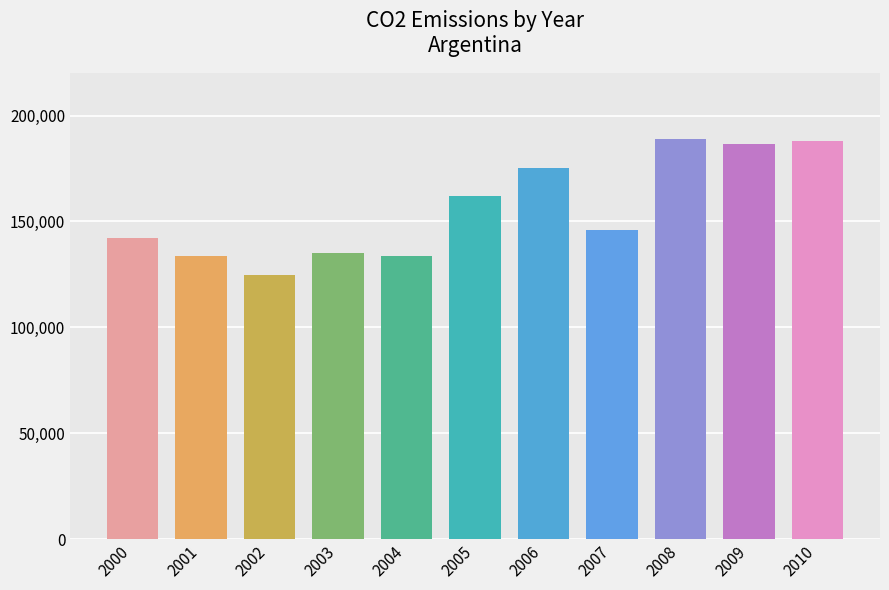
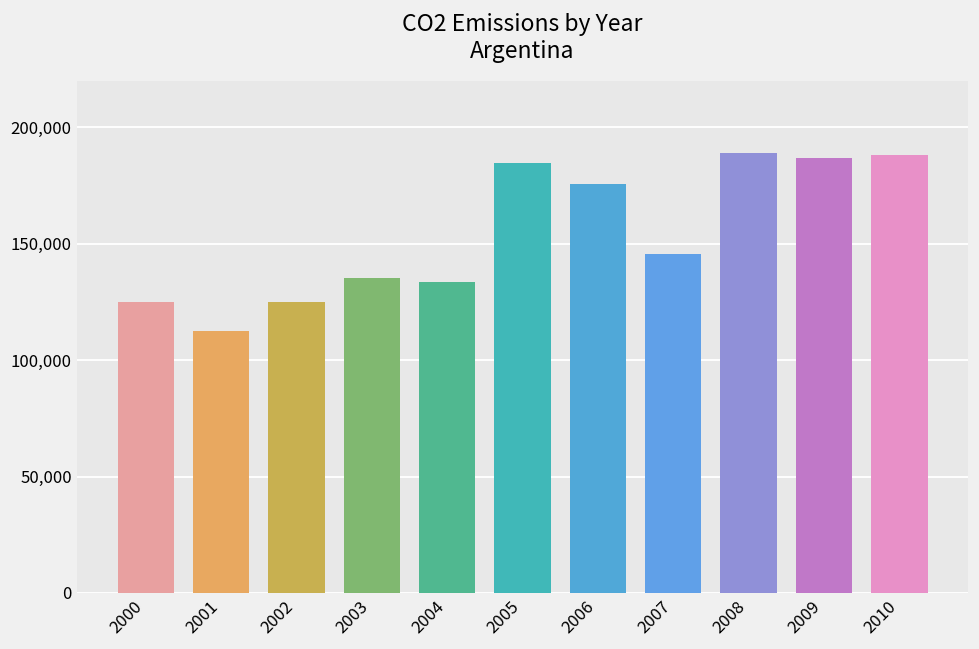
2000: 142,000 -> 125,000
2001: 134,000 -> 113,000
2005: 162,000 -> 184,000
